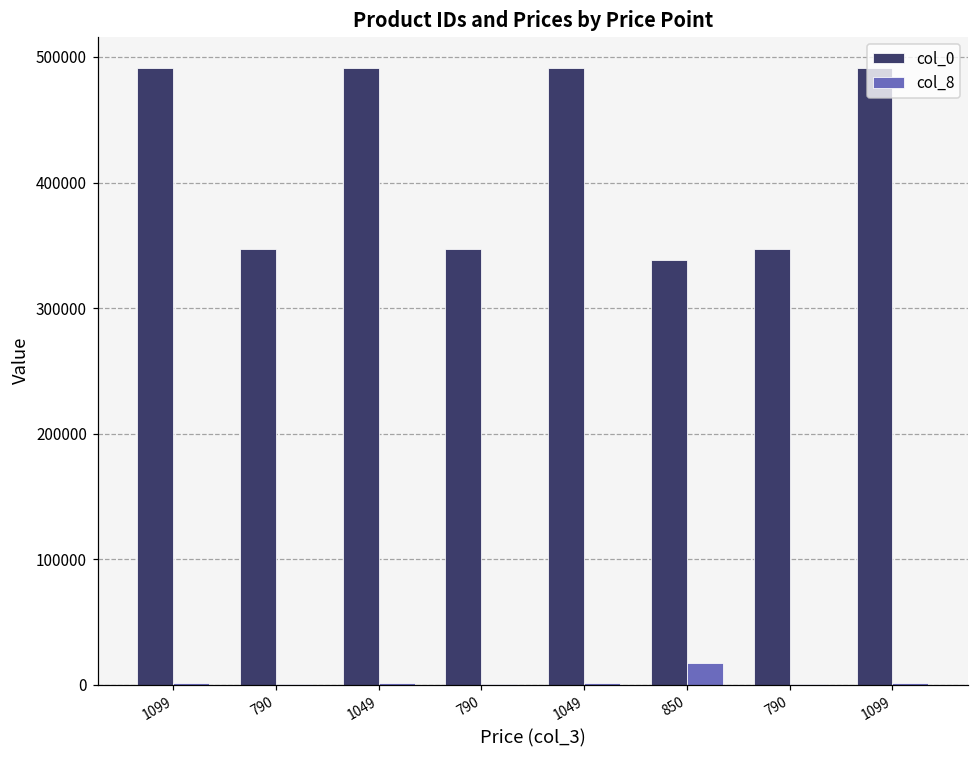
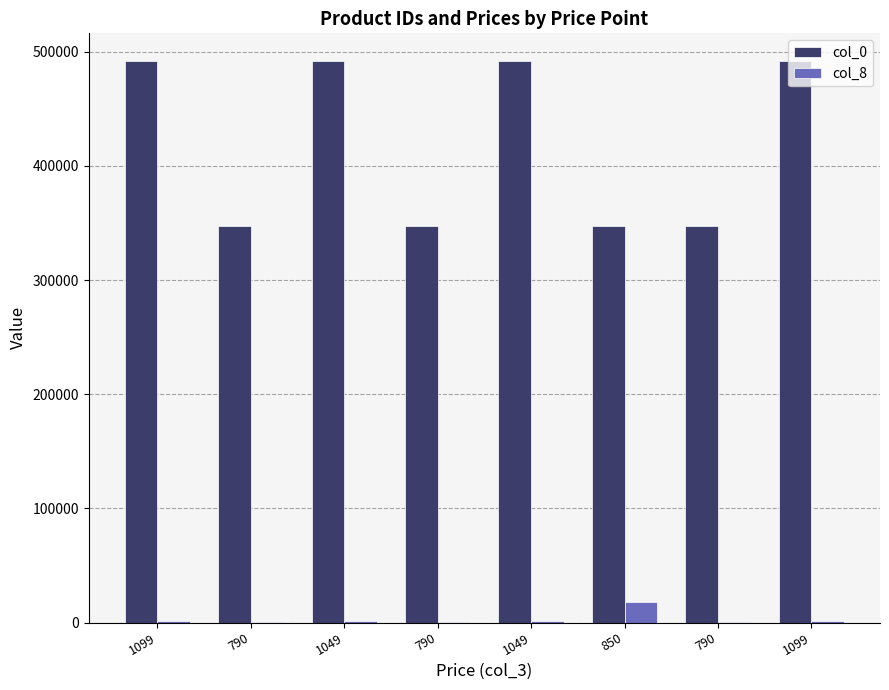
col_0, 850: 338000 -> 347000
